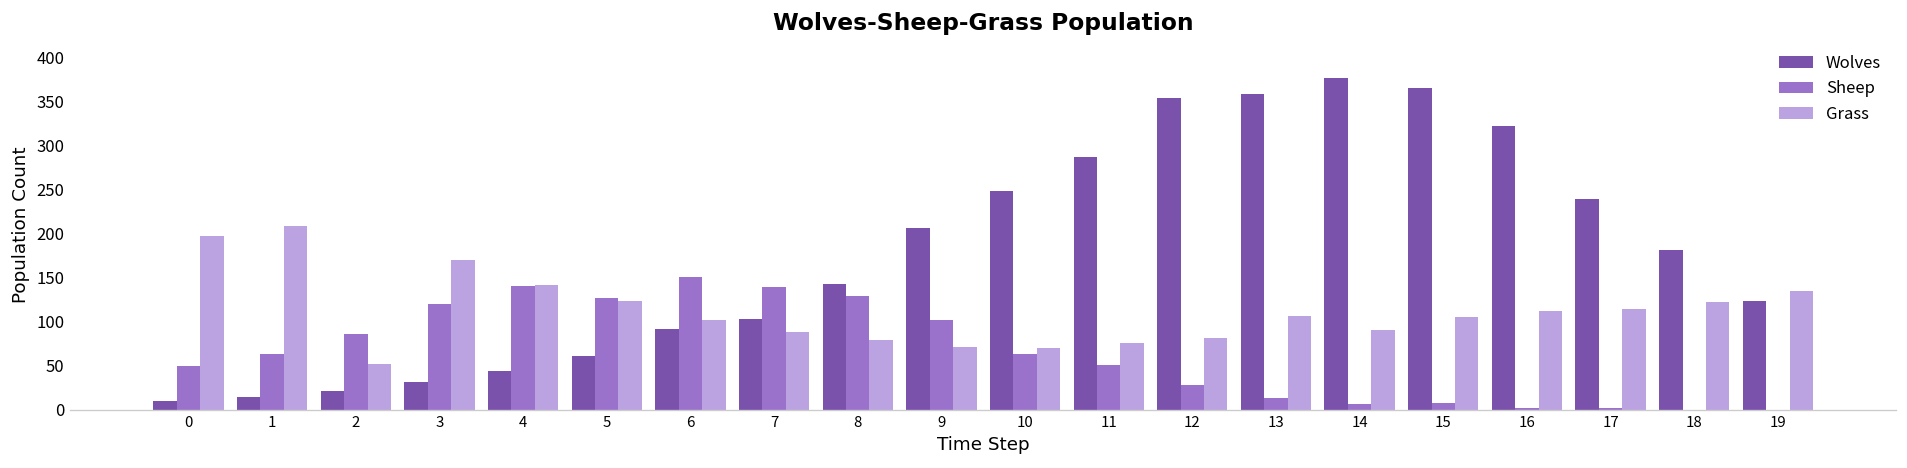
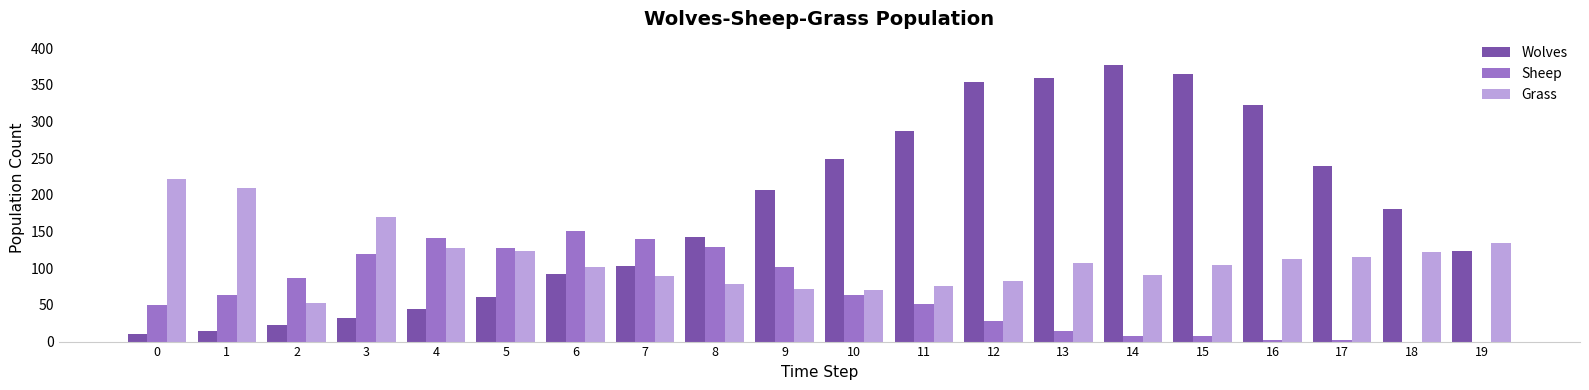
Grass, 0: 200 -> 220
Grass, 4: 140 -> 130
